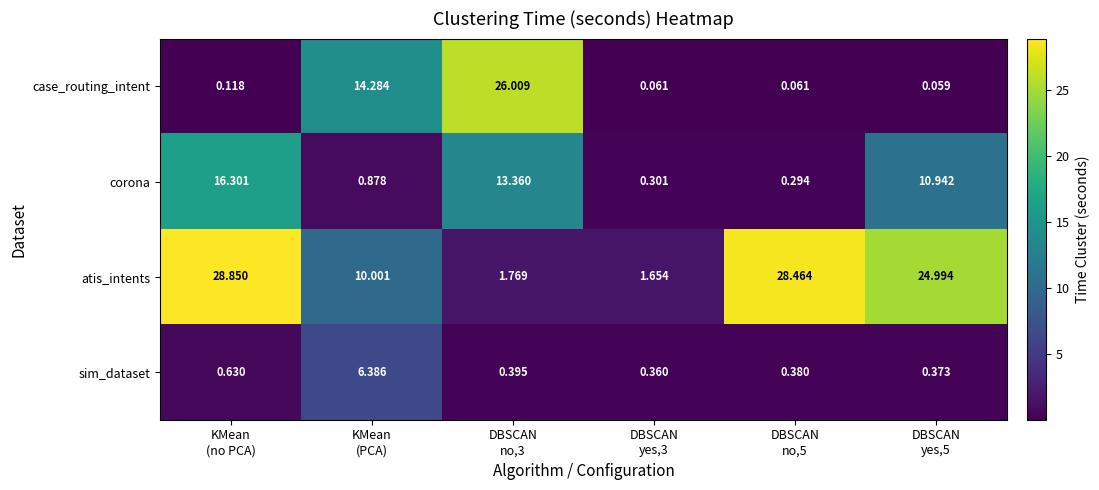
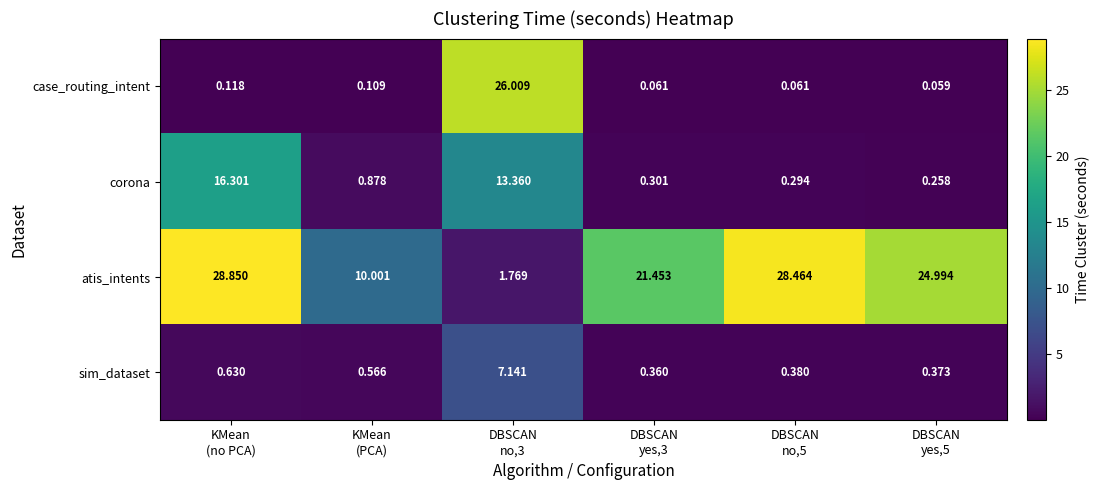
case_routing_intent, KMean (PCA): 14.284 -> 0.109
corona, DBSCAN yes,5: 10.942 -> 0.258
atis_intents, DBSCAN yes,3: 1.654 -> 21.453
sim_dataset, KMean (PCA): 6.386 -> 0.566
sim_dataset, DBSCAN no,3: 0.395 -> 7.141
